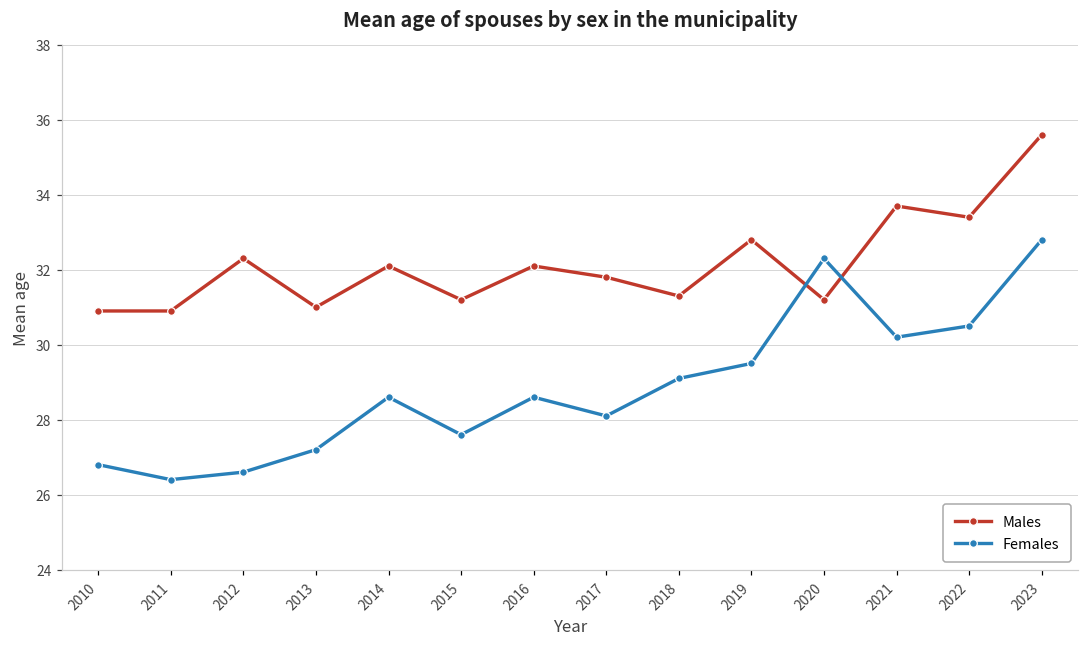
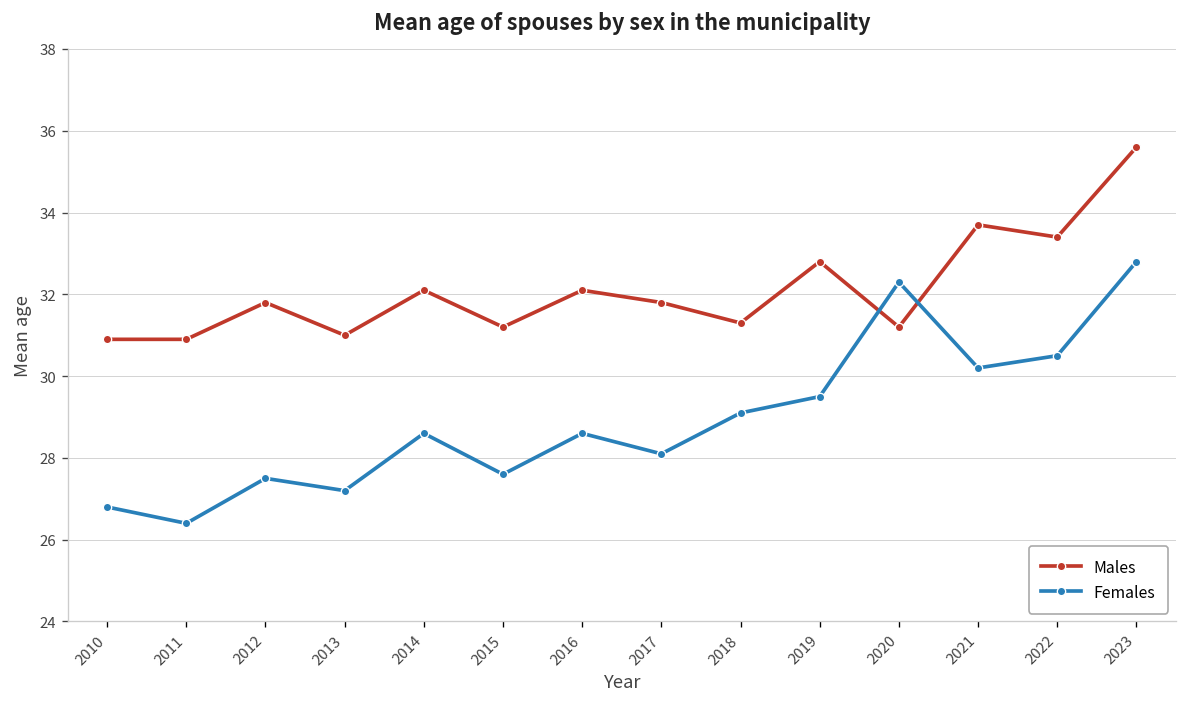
Males, 2012: 32.3 -> 31.8
Females, 2012: 26.6 -> 27.5
